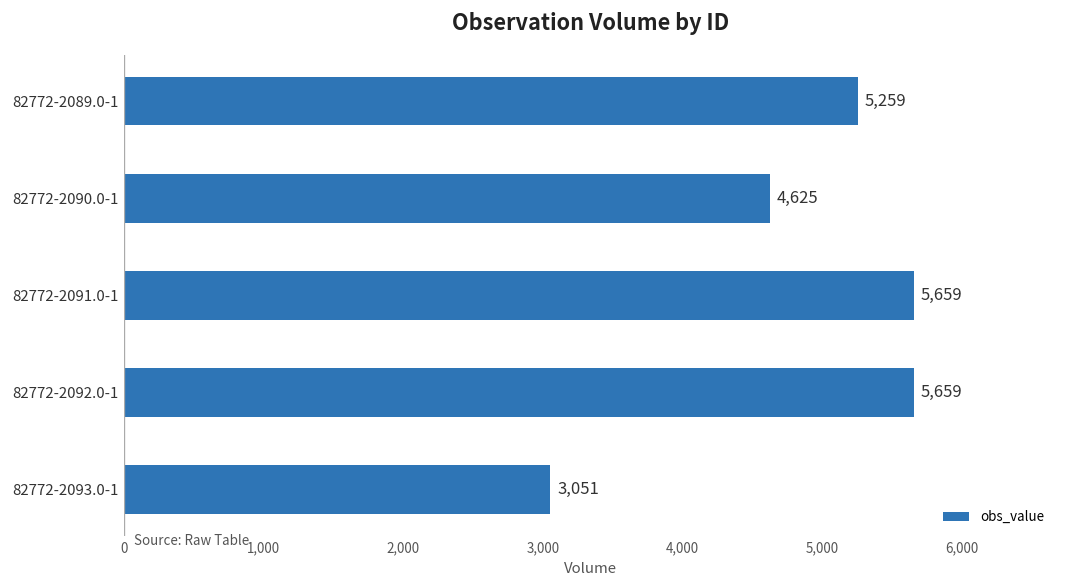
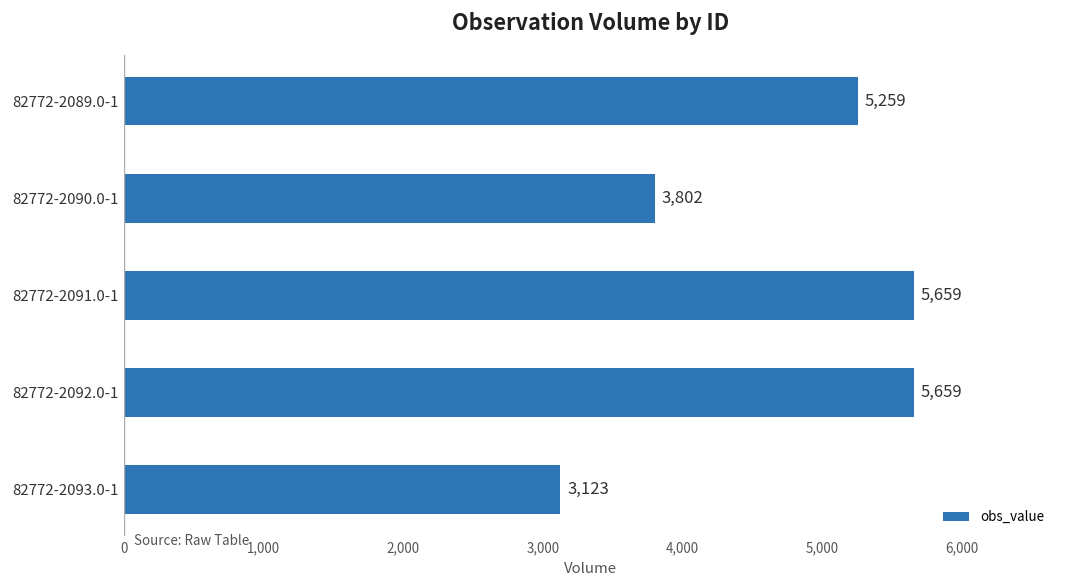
82772-2090.0-1: 4,625 -> 3,802
82772-2093.0-1: 3,051 -> 3,123
